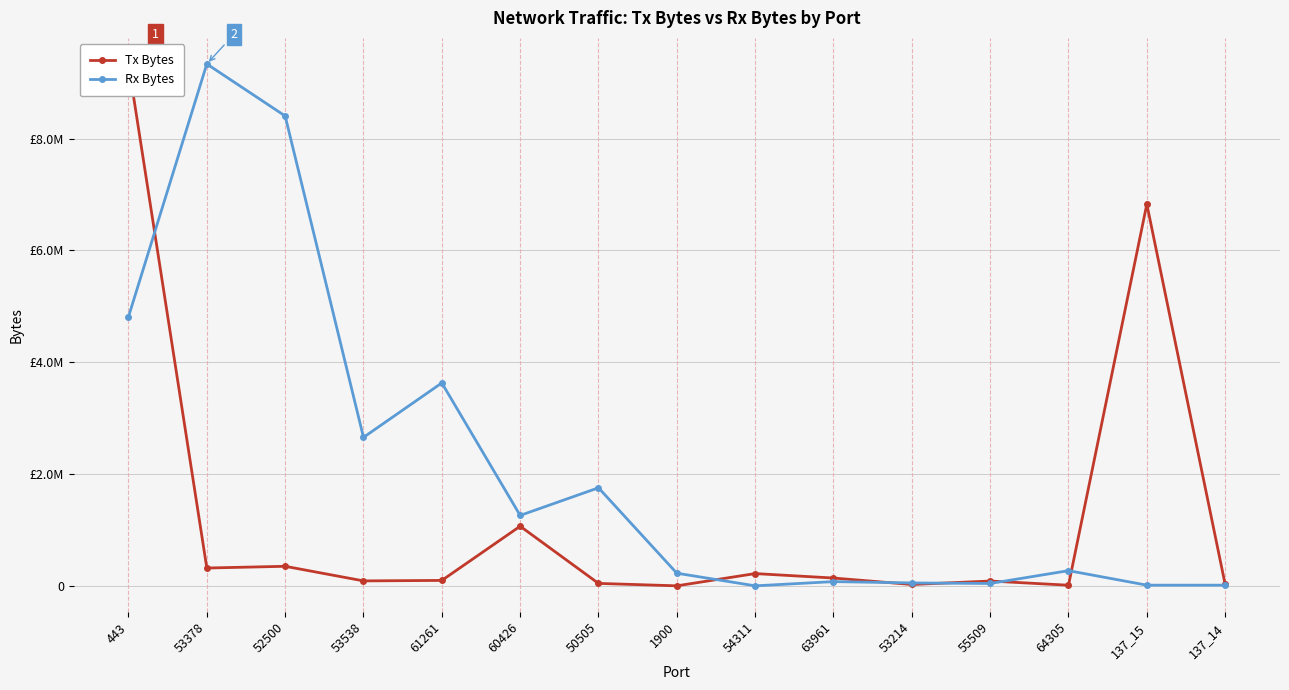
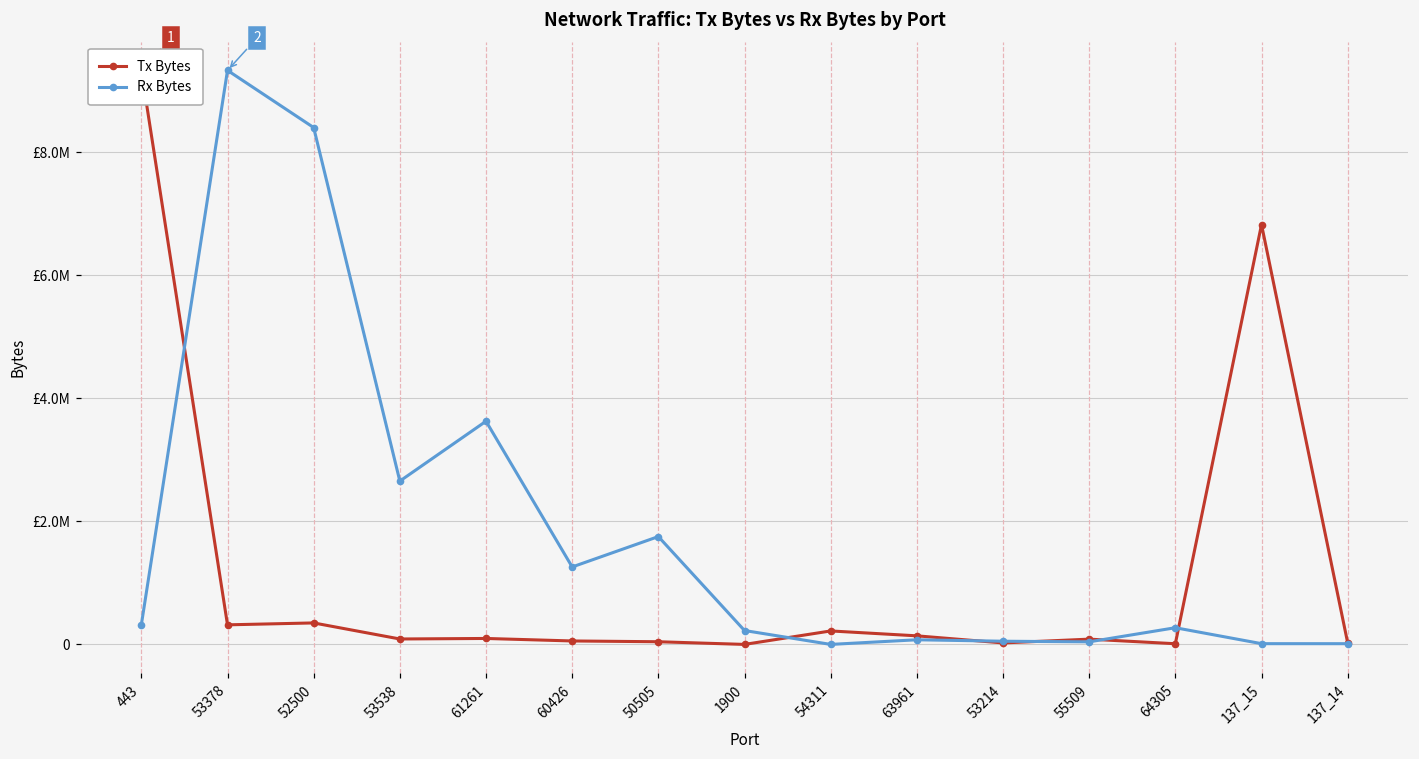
Rx Bytes, 443: £4800000 -> £300000
Tx Bytes, 60426: £1100000 -> £100000
